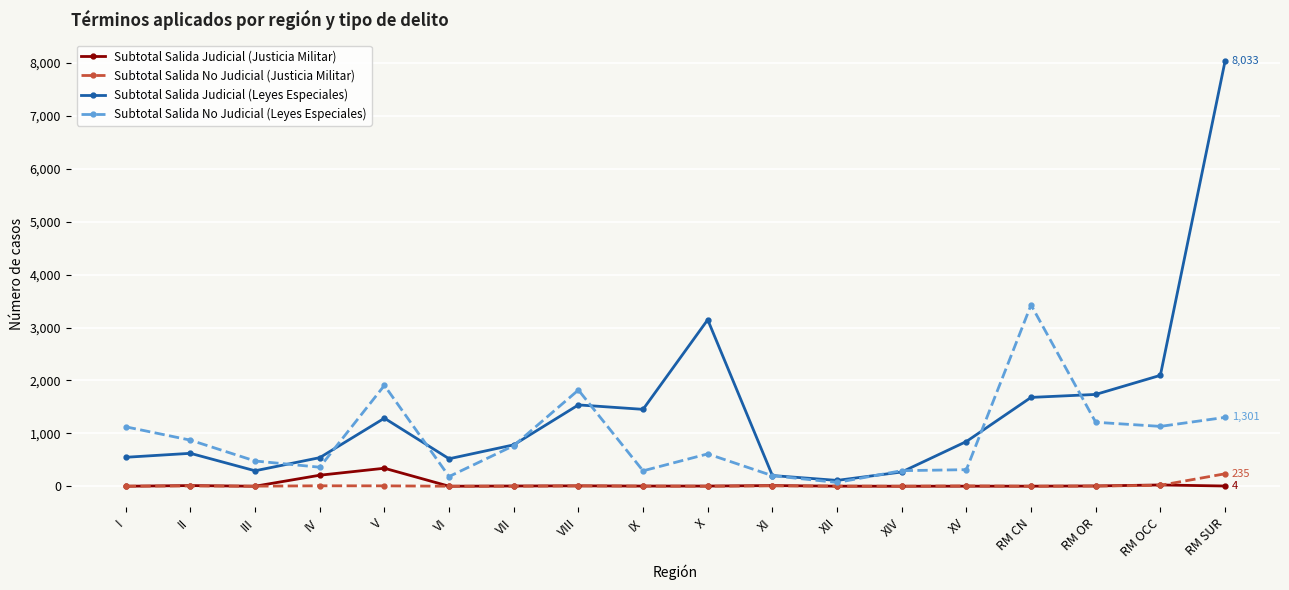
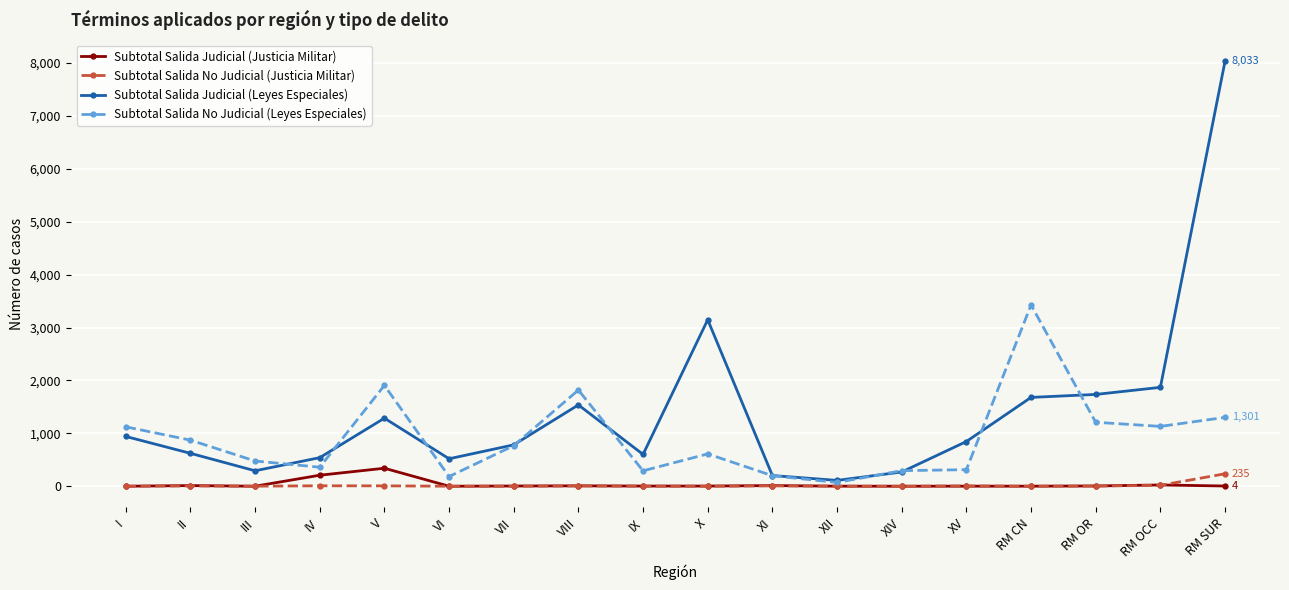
Subtotal Salida Judicial (Leyes Especiales), I: 500 -> 900
Subtotal Salida Judicial (Leyes Especiales), IX: 1,500 -> 600
Subtotal Salida Judicial (Leyes Especiales), RM OCC: 2,100 -> 1,900
